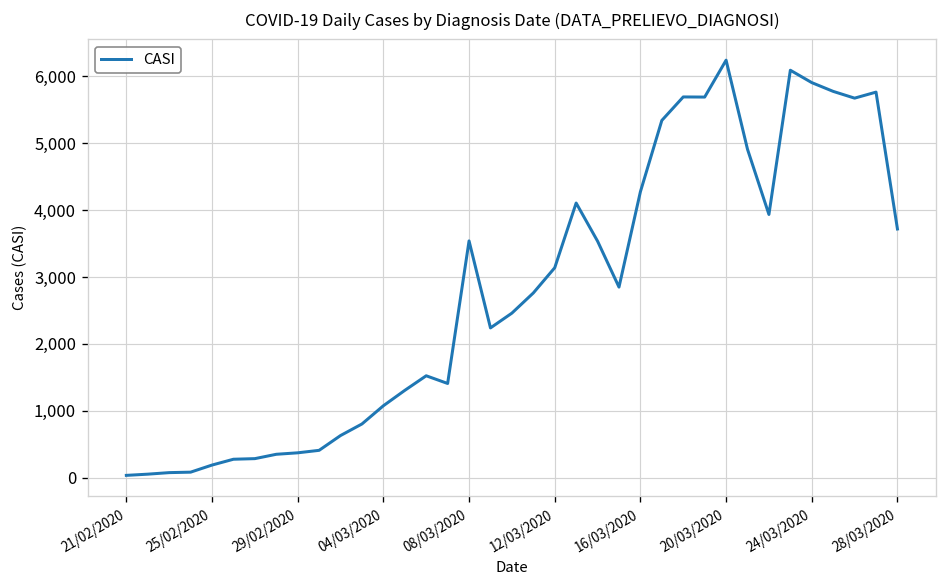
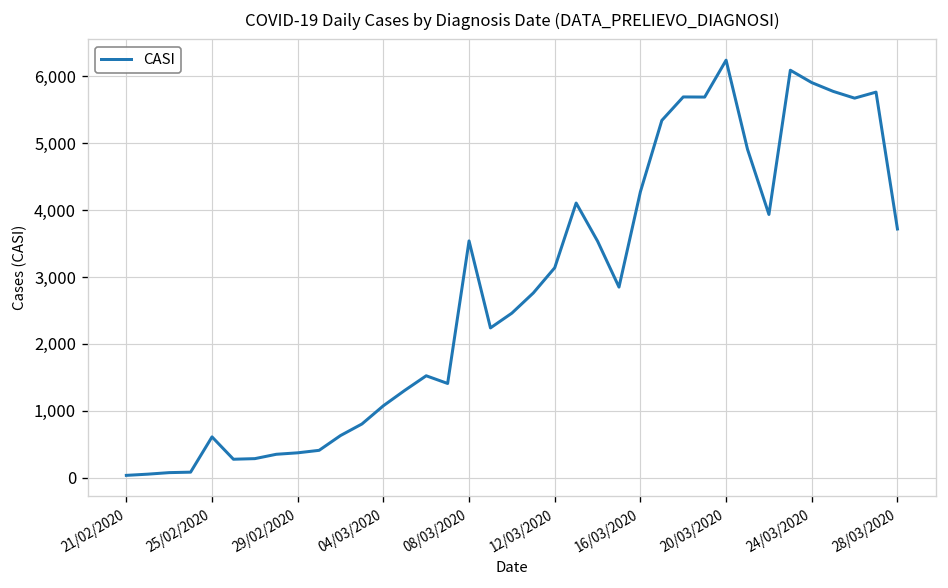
25/02/2020: 200 -> 600
